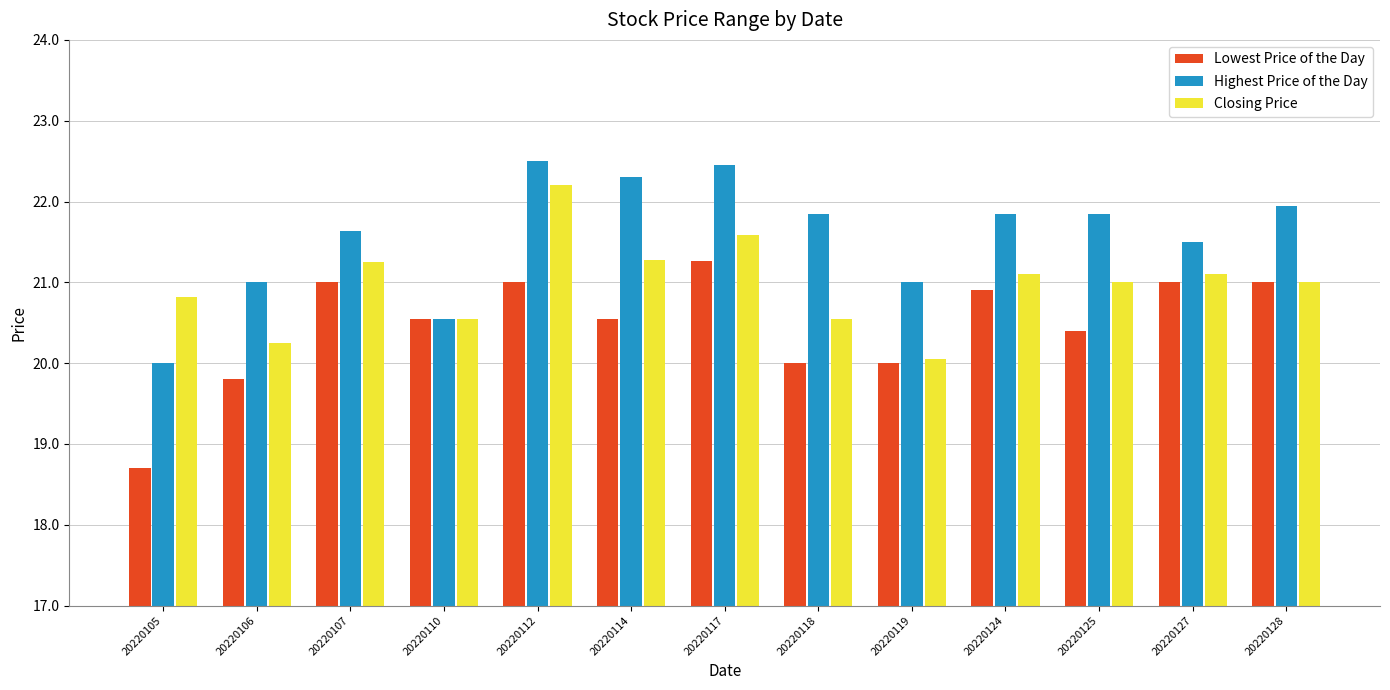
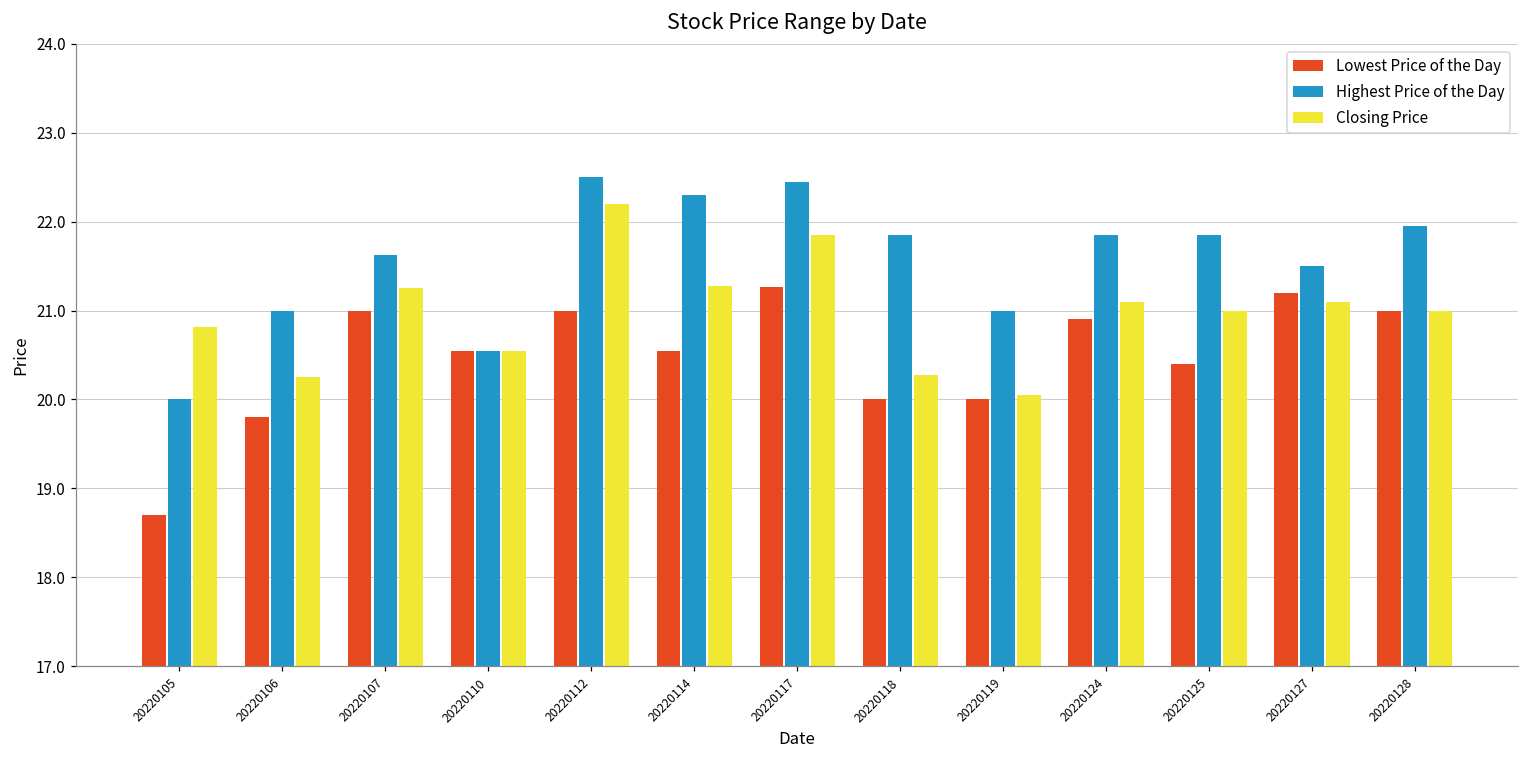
Closing Price, 20220117: 21.6 -> 21.9
Closing Price, 20220118: 20.6 -> 20.3
Lowest Price of the Day, 20220127: 21.0 -> 21.2
